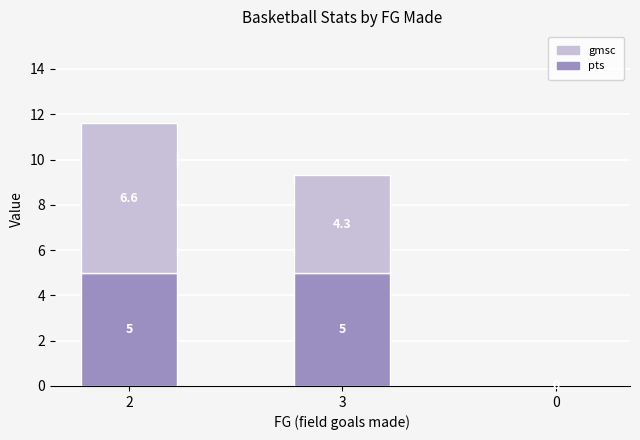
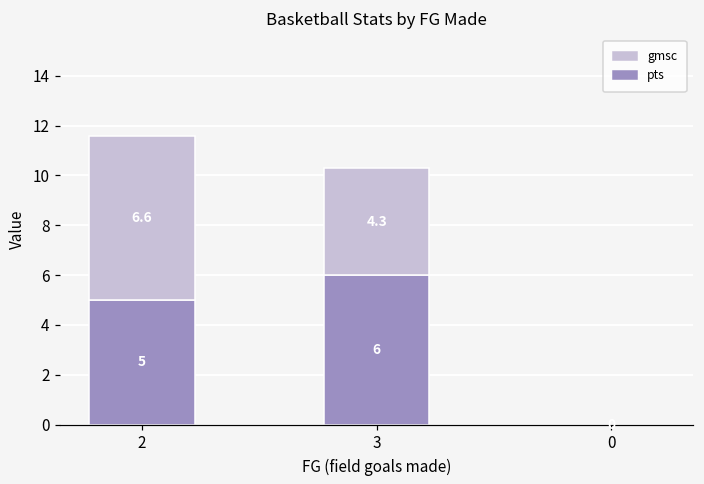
pts, 3: 5 -> 6
